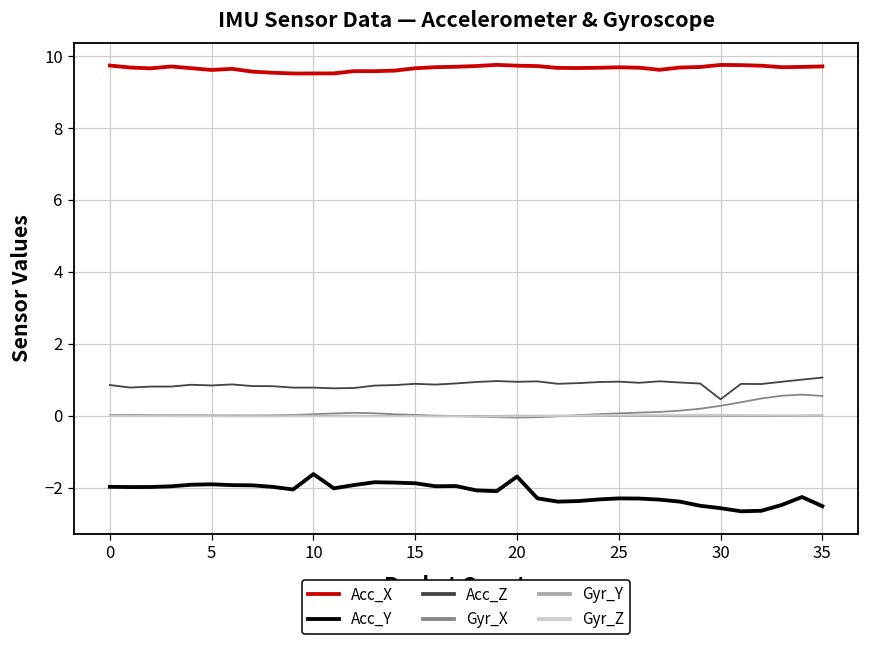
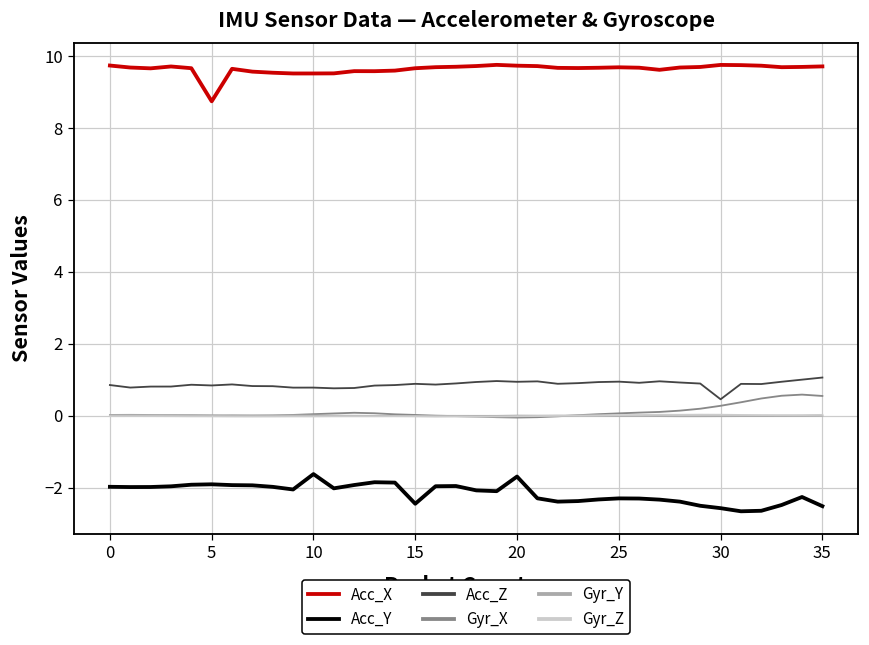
Acc_X, 5: 9.6 -> 8.7
Acc_Y, 15: -1.9 -> -2.5
